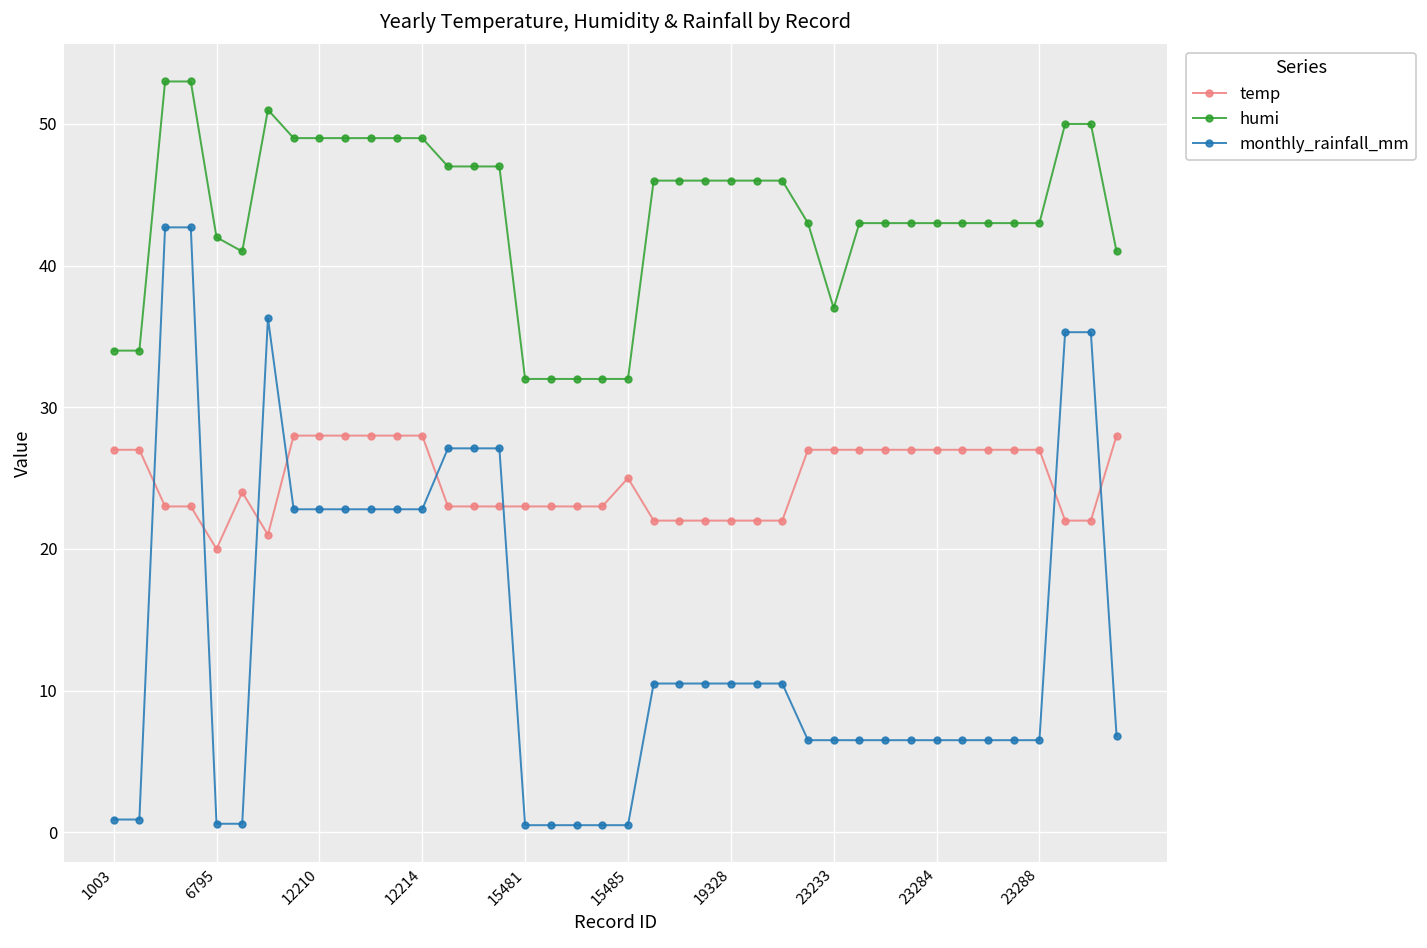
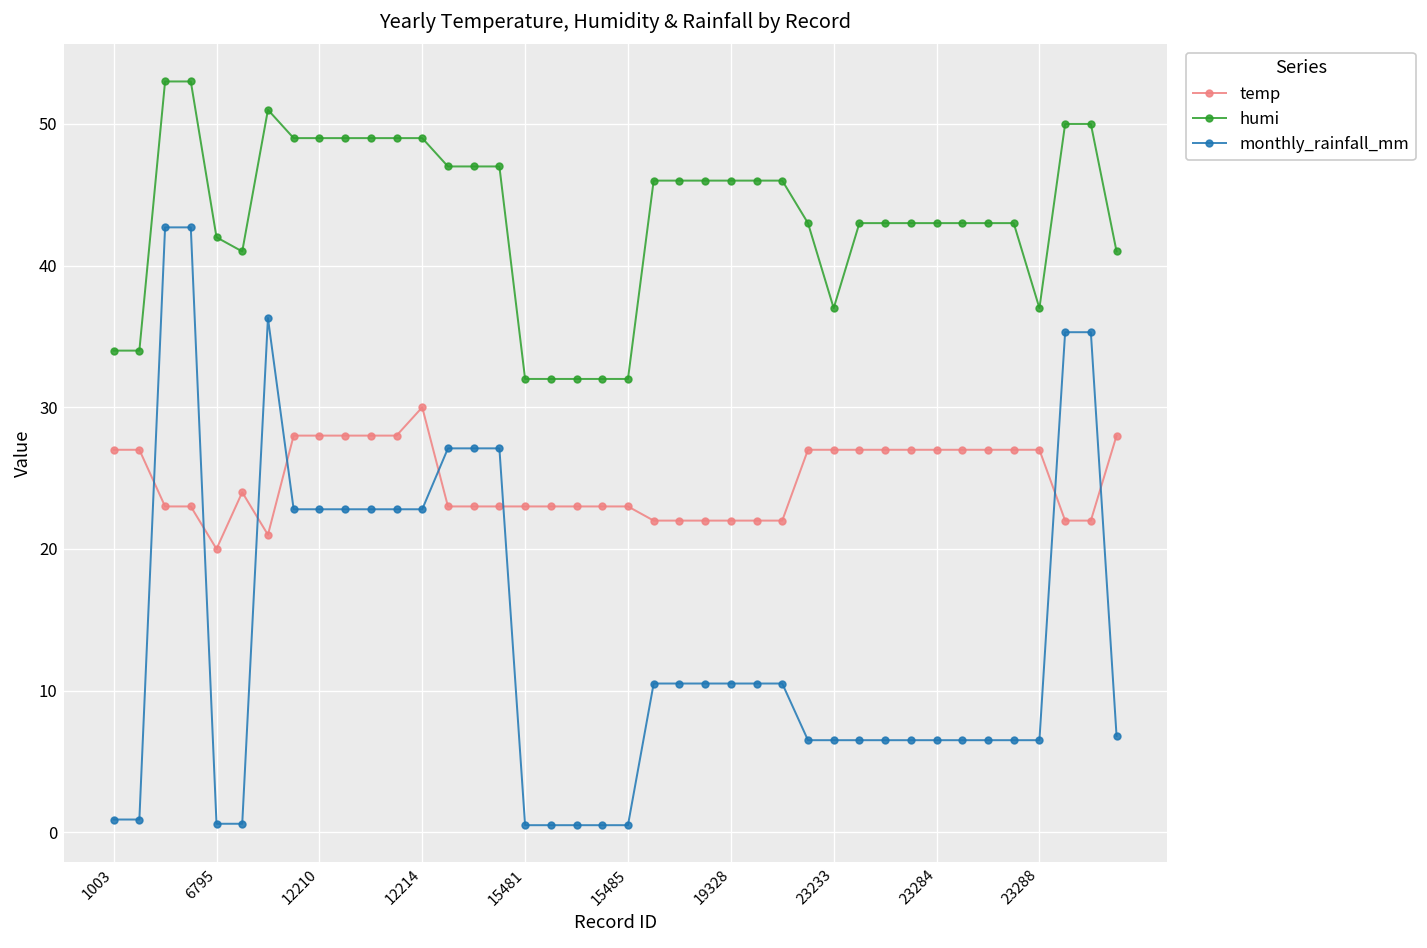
temp, 12214: 28 -> 30
temp, 15485: 25 -> 23
humi, 23288: 43 -> 37
